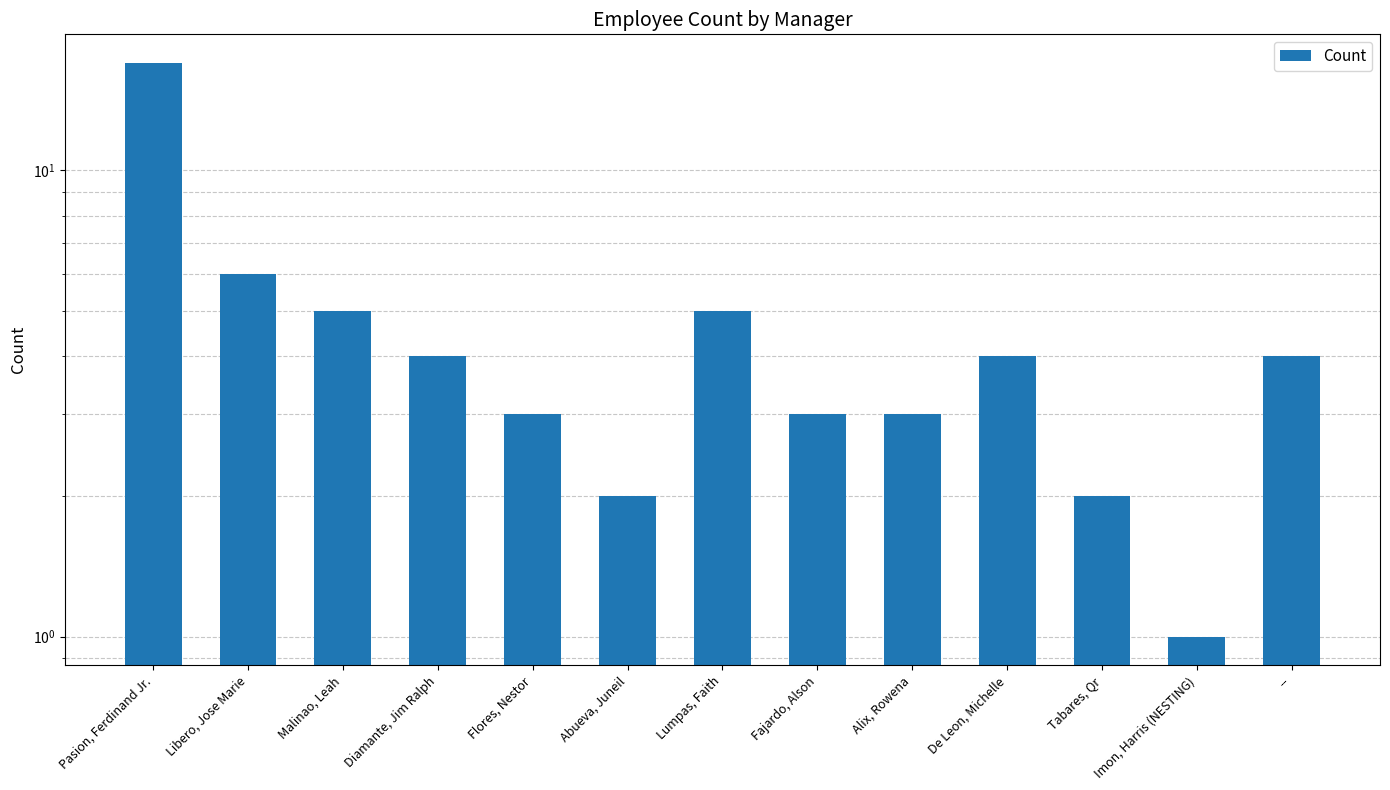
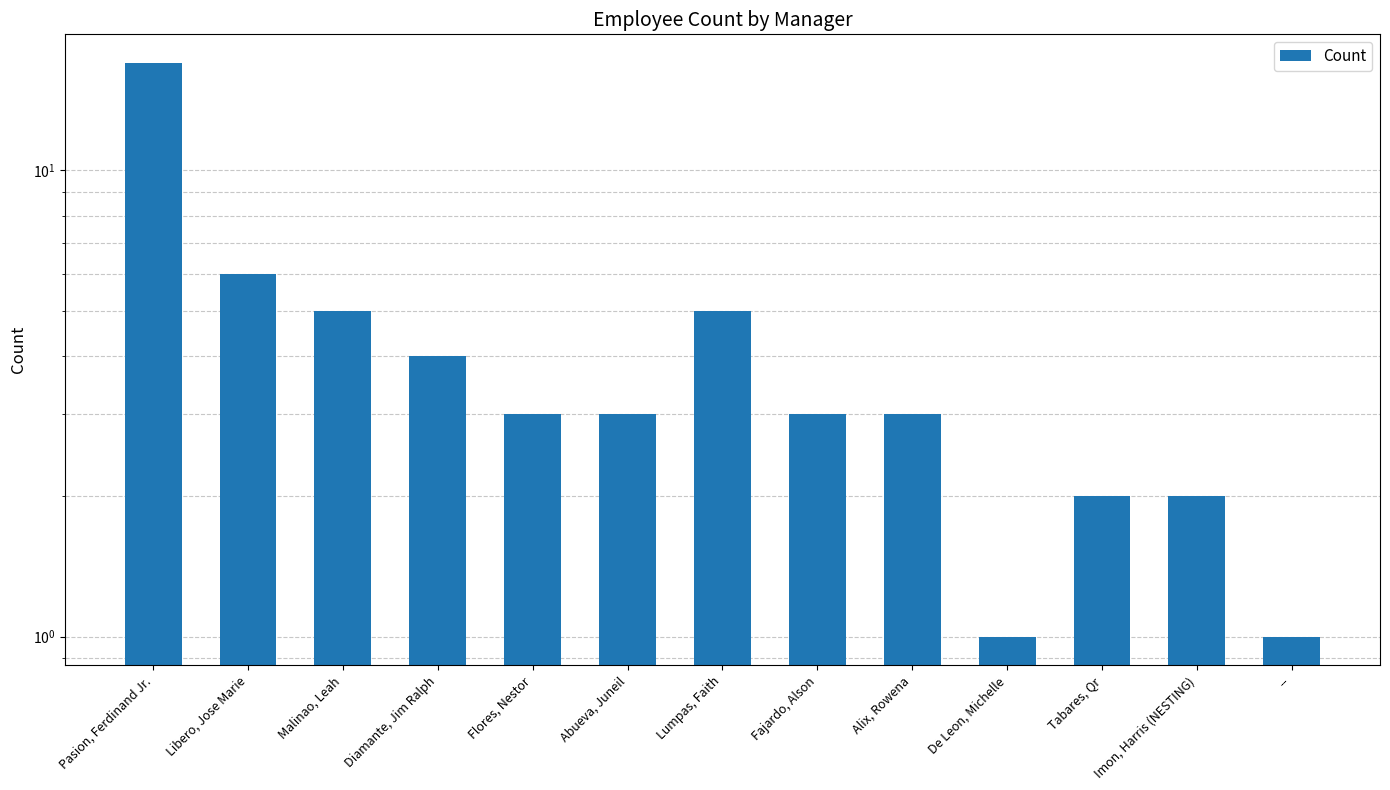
Abueva, Juneil: 2 -> 3
De Leon, Michelle: 4 -> 1
Imon, Harris (NESTING): 1 -> 2
--: 4 -> 1
